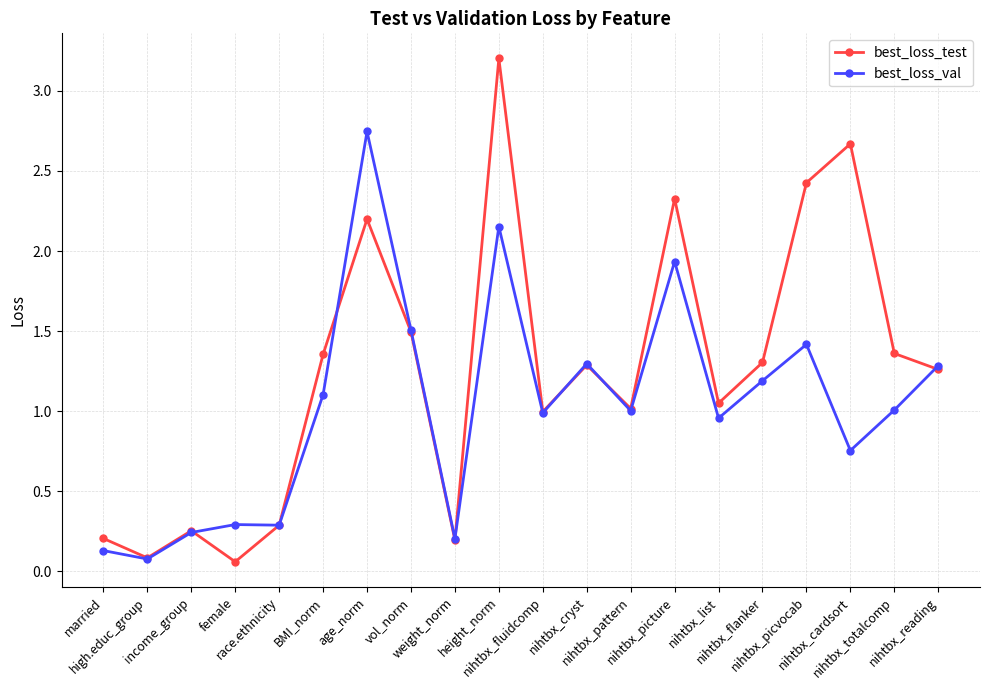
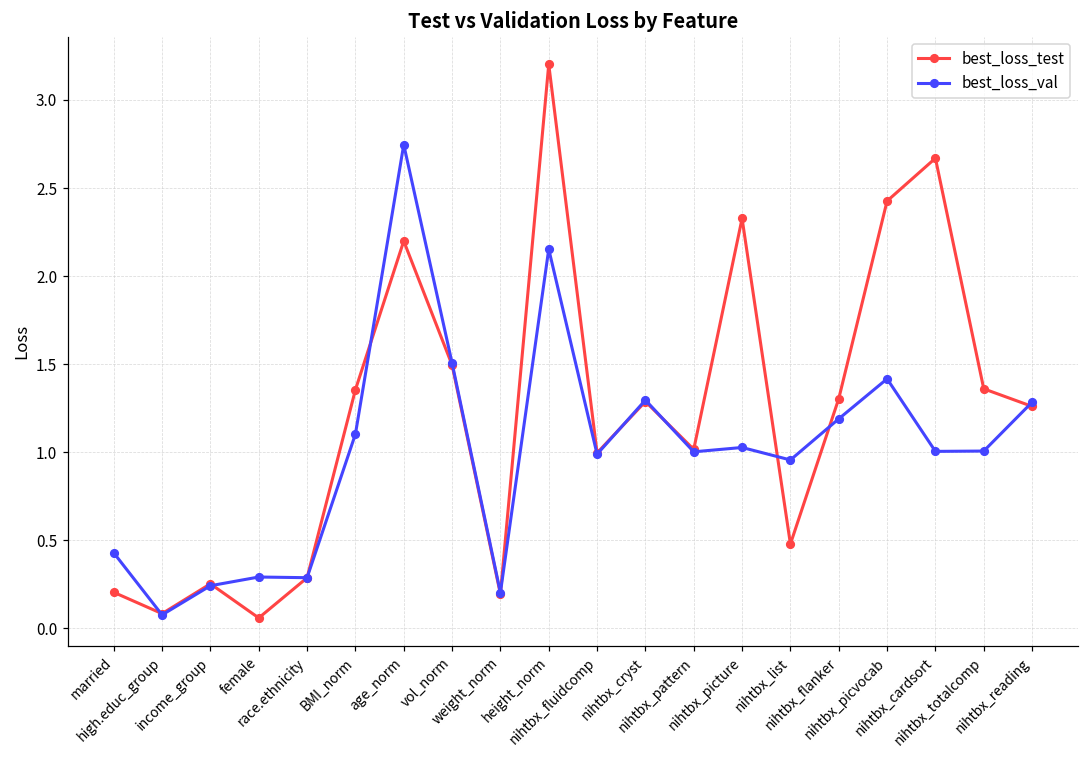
best_loss_val, married: 0.13 -> 0.43
best_loss_val, nihtbx_picture: 1.93 -> 1.03
best_loss_test, nihtbx_list: 1.05 -> 0.48
best_loss_val, nihtbx_cardsort: 0.75 -> 1.01
